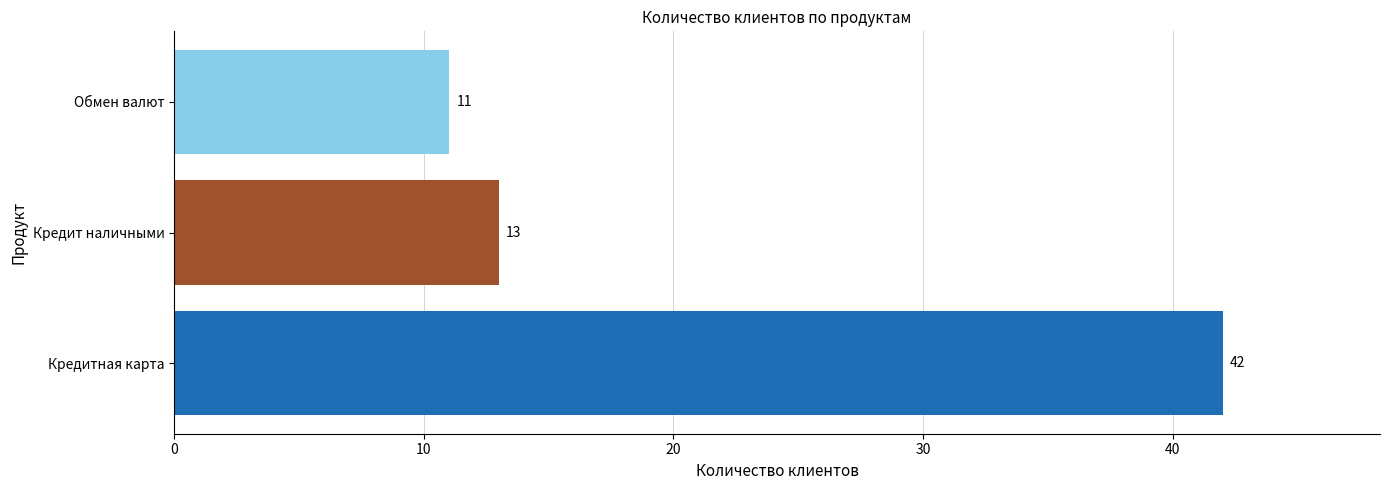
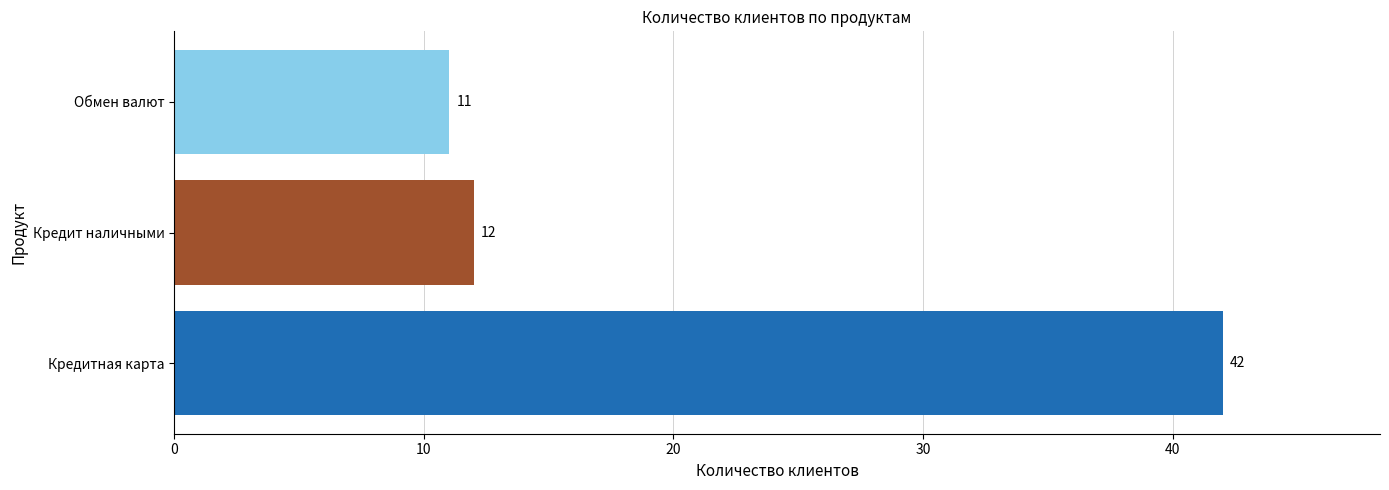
Кредит наличными: 13 -> 12
